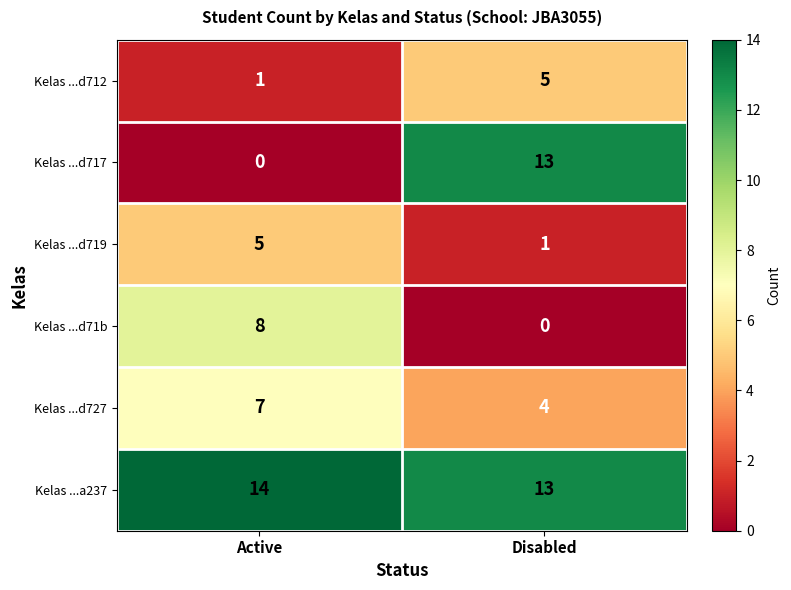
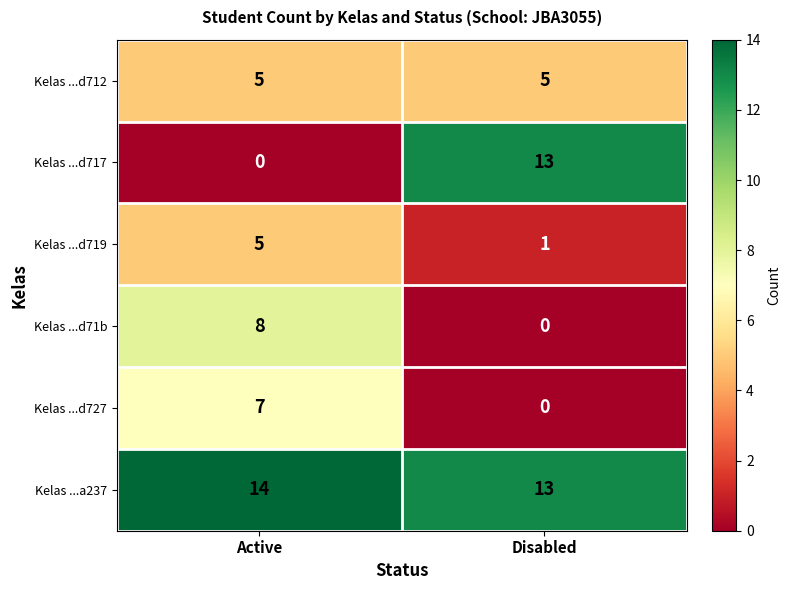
Kelas ...d712, Active: 1 -> 5
Kelas ...d727, Disabled: 4 -> 0
